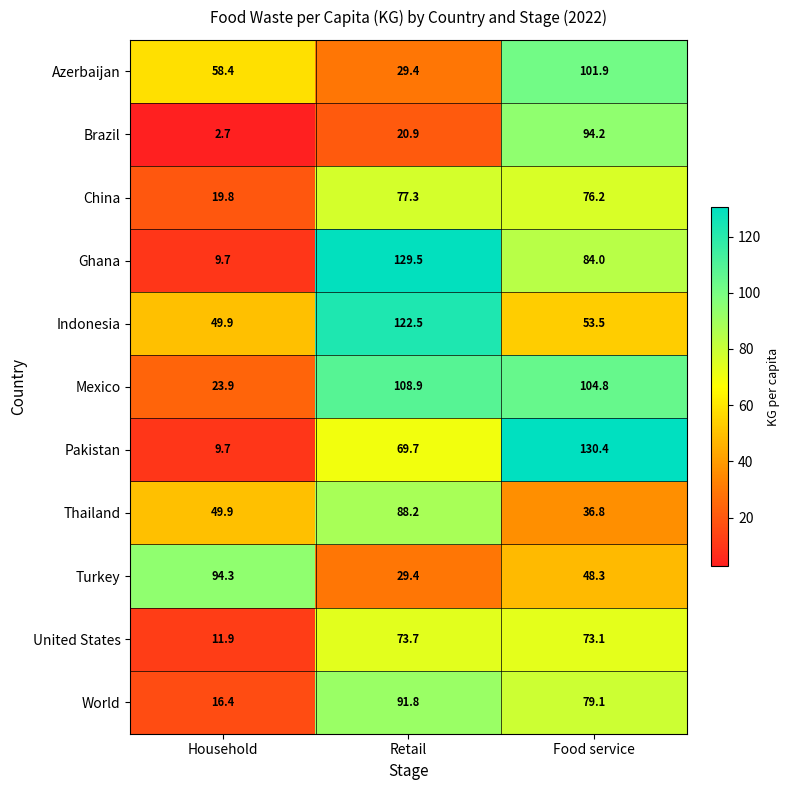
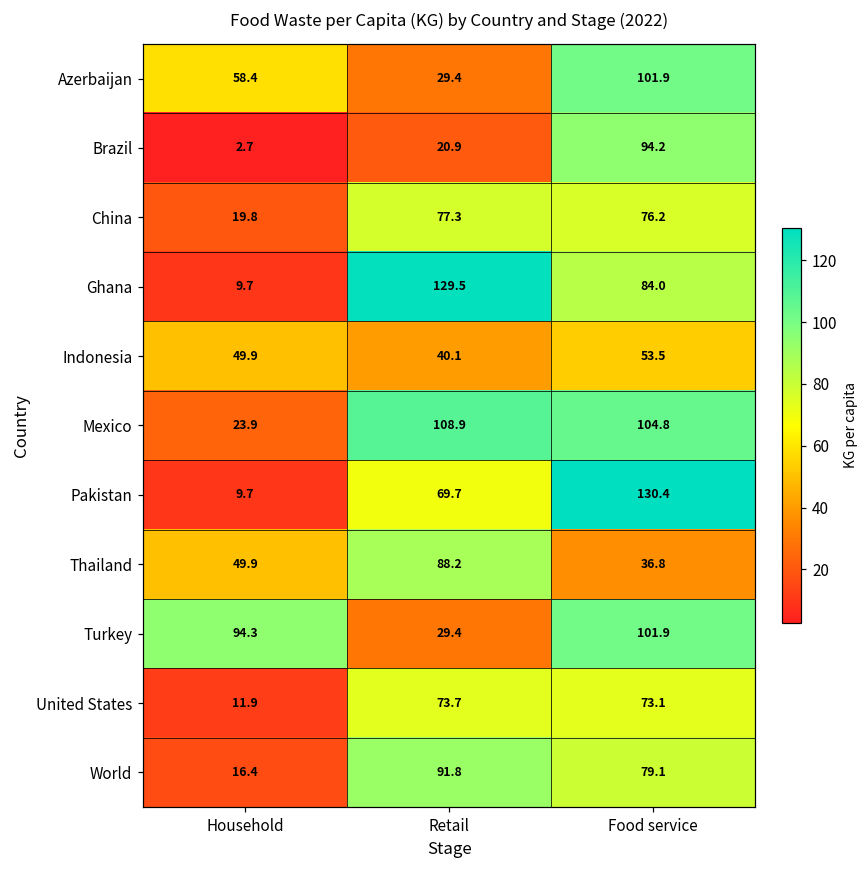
Indonesia, Retail: 122.5 -> 40.1
Turkey, Food service: 48.3 -> 101.9
